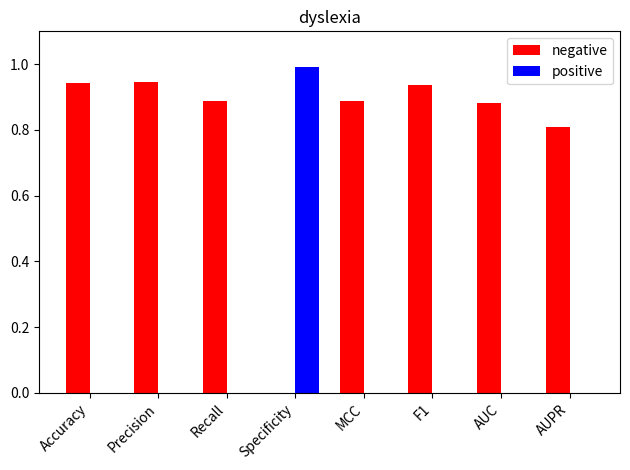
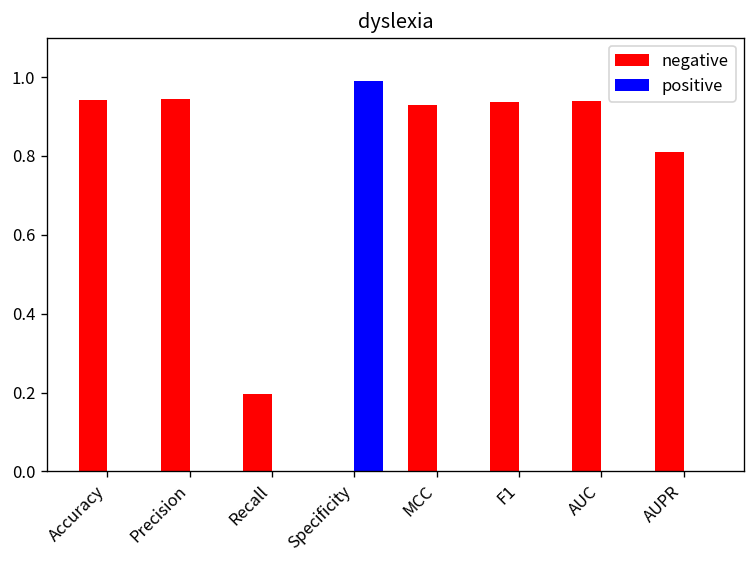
negative, Recall: 0.89 -> 0.20
negative, MCC: 0.89 -> 0.93
negative, AUC: 0.88 -> 0.94
